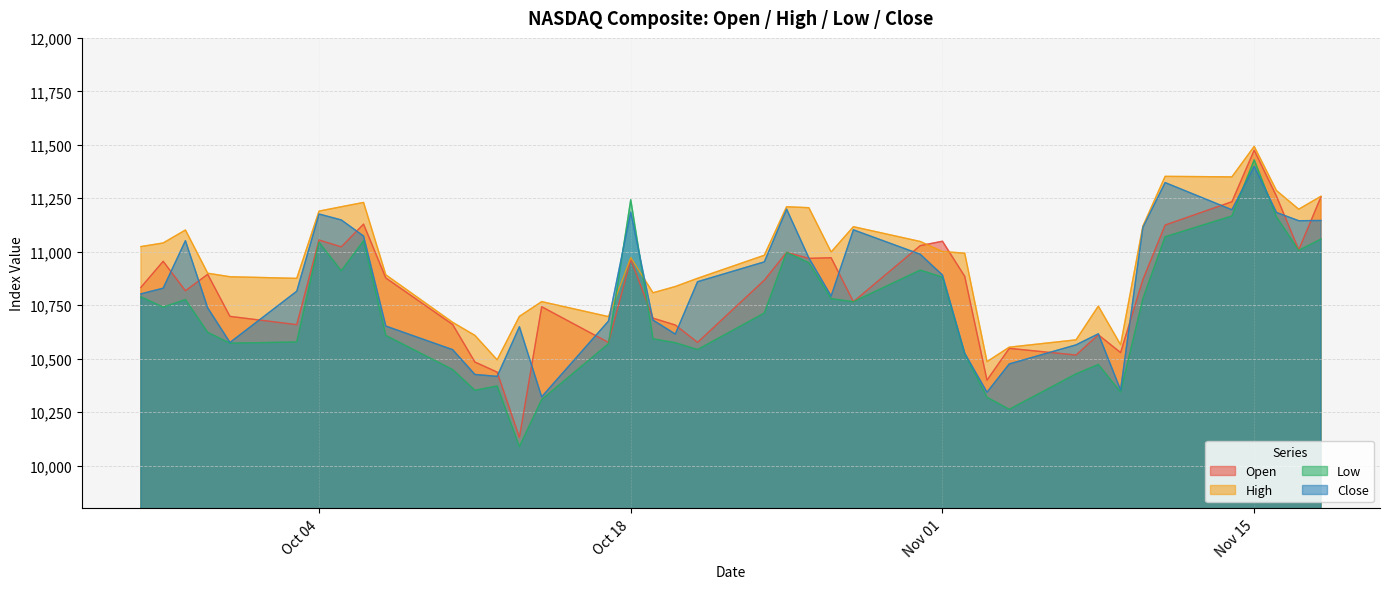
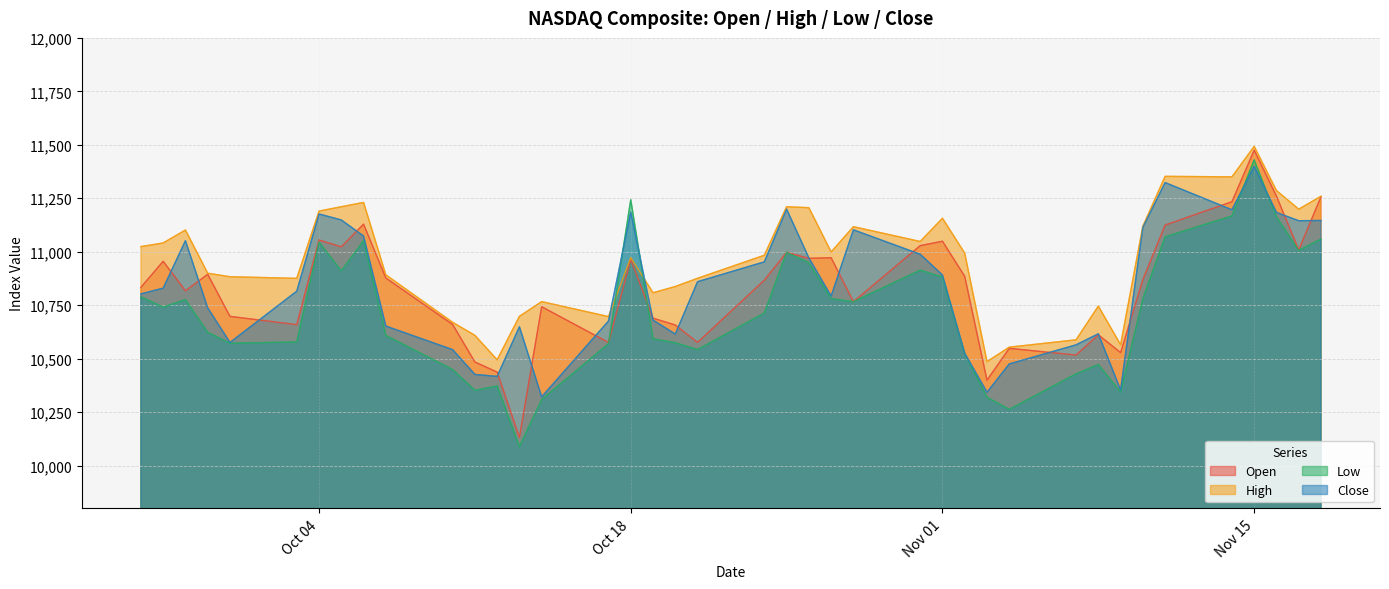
High, Nov 01: 11,000 -> 11,160
